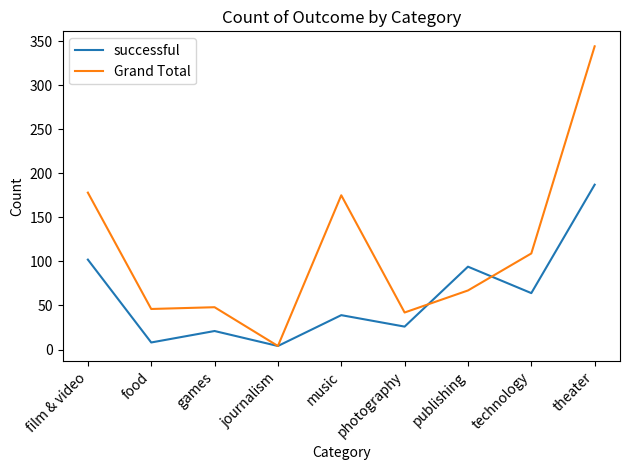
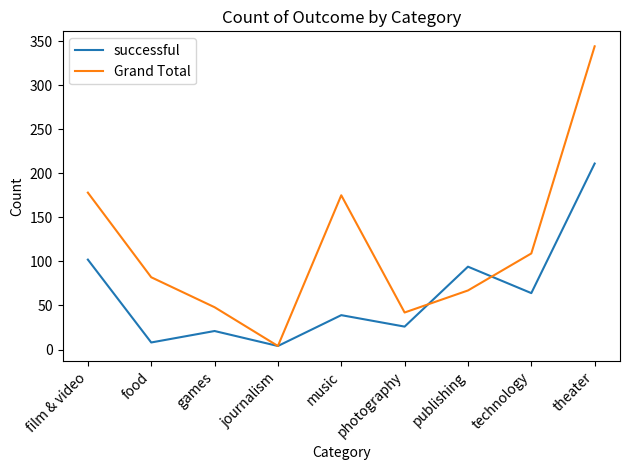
Grand Total, food: 50 -> 80
successful, theater: 190 -> 210
